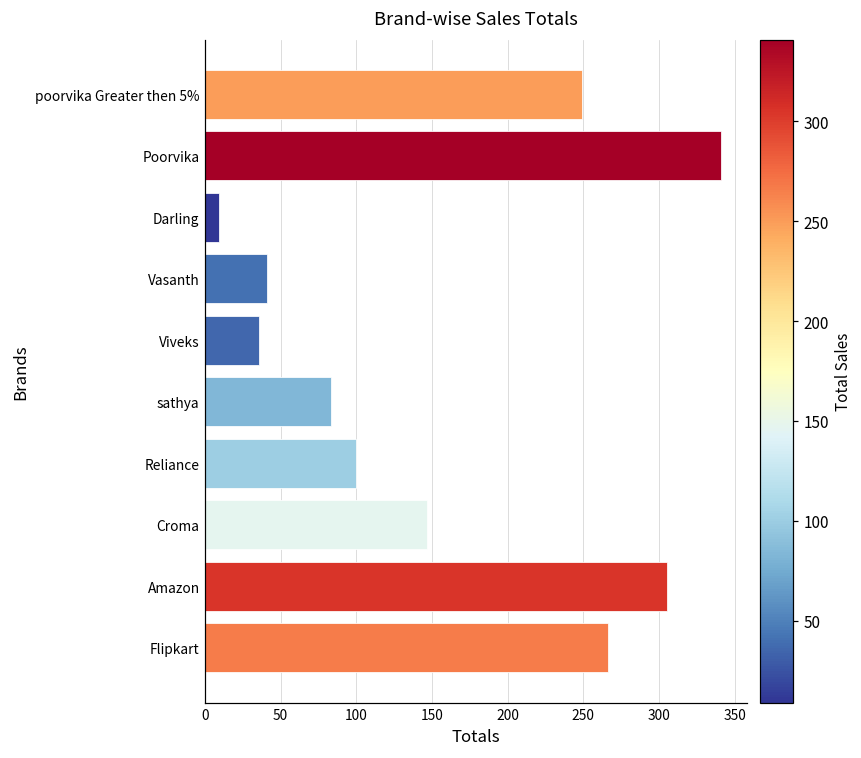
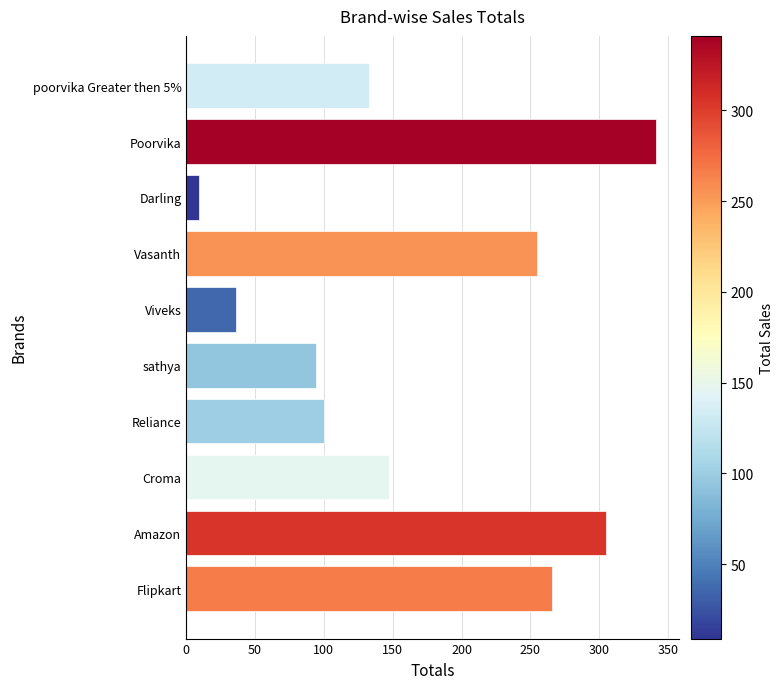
poorvika Greater then 5%: 249 -> 133
Vasanth: 41 -> 255
sathya: 83 -> 94
